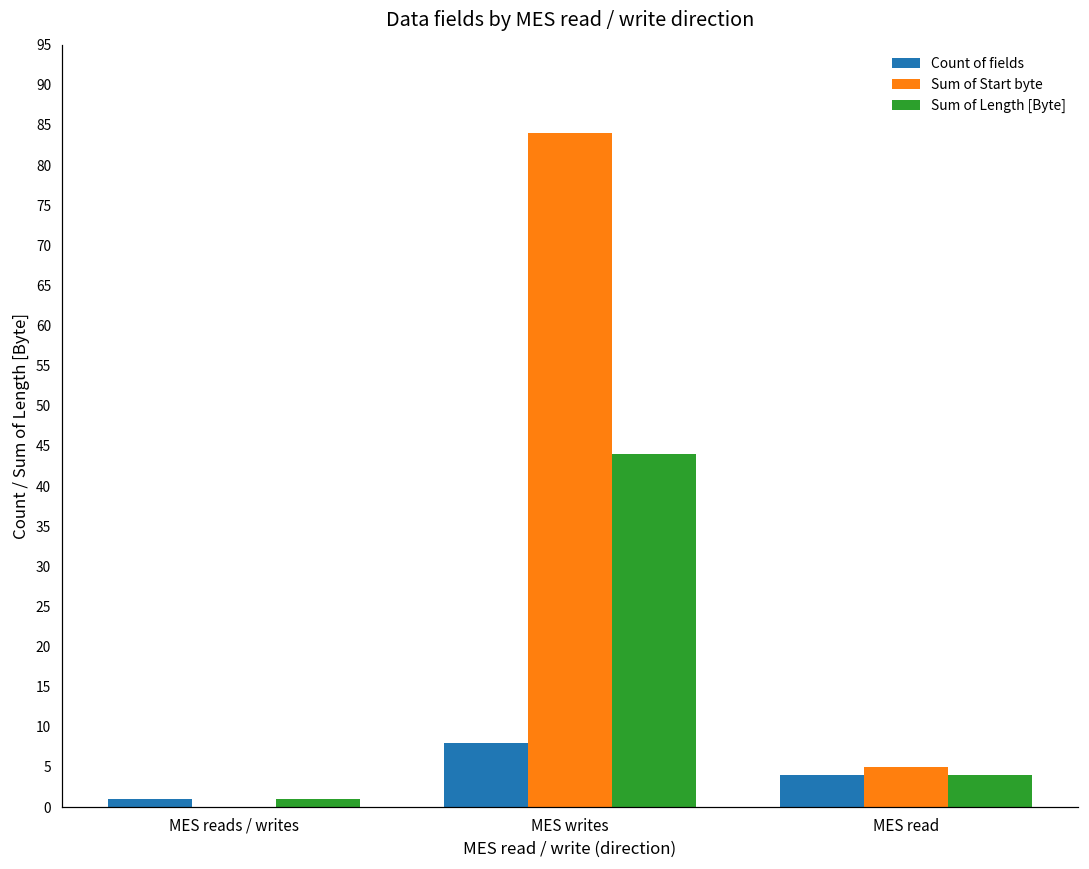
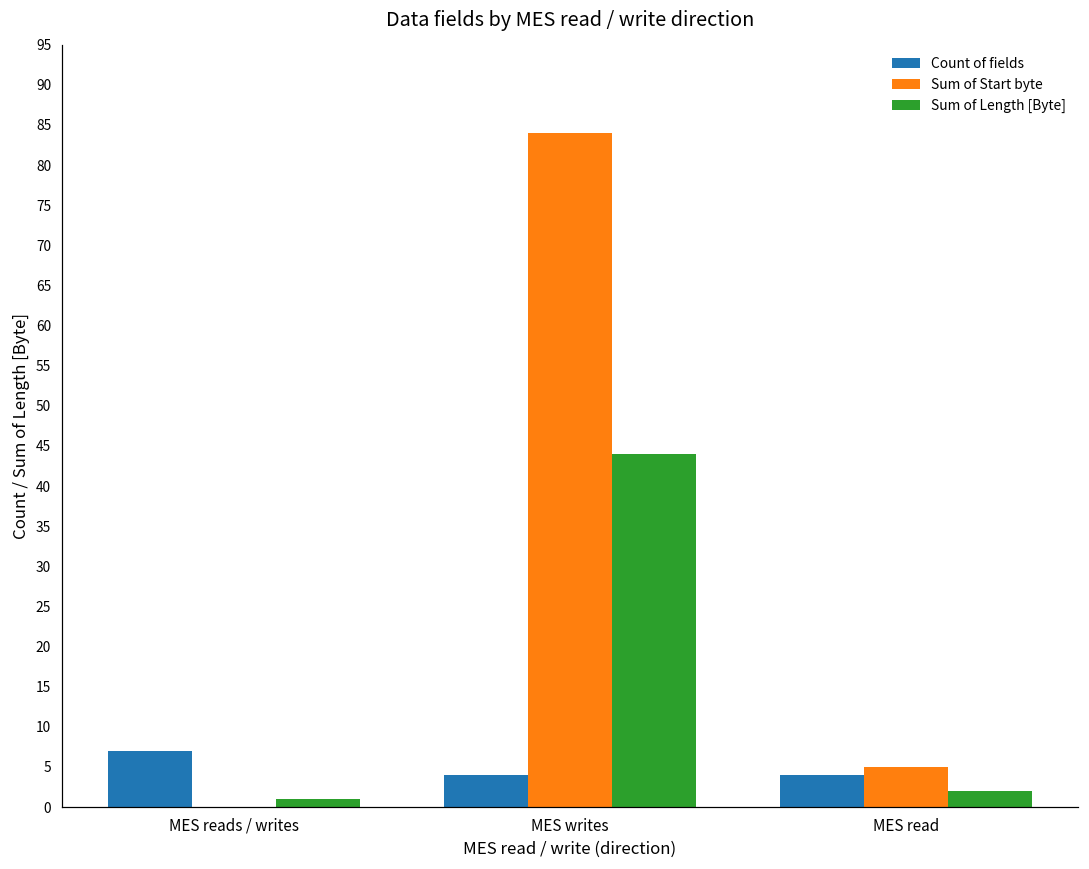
Count of fields, MES reads / writes: 1 -> 7
Count of fields, MES writes: 8 -> 4
Sum of Length [Byte], MES read: 4 -> 2
